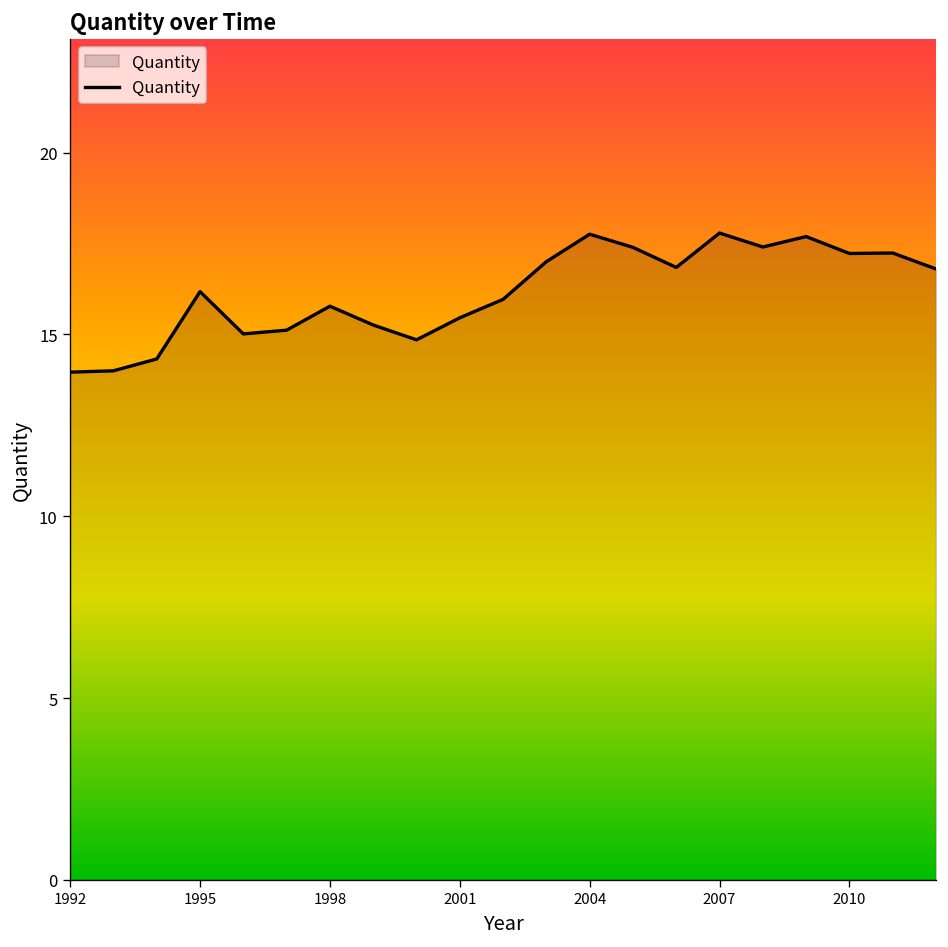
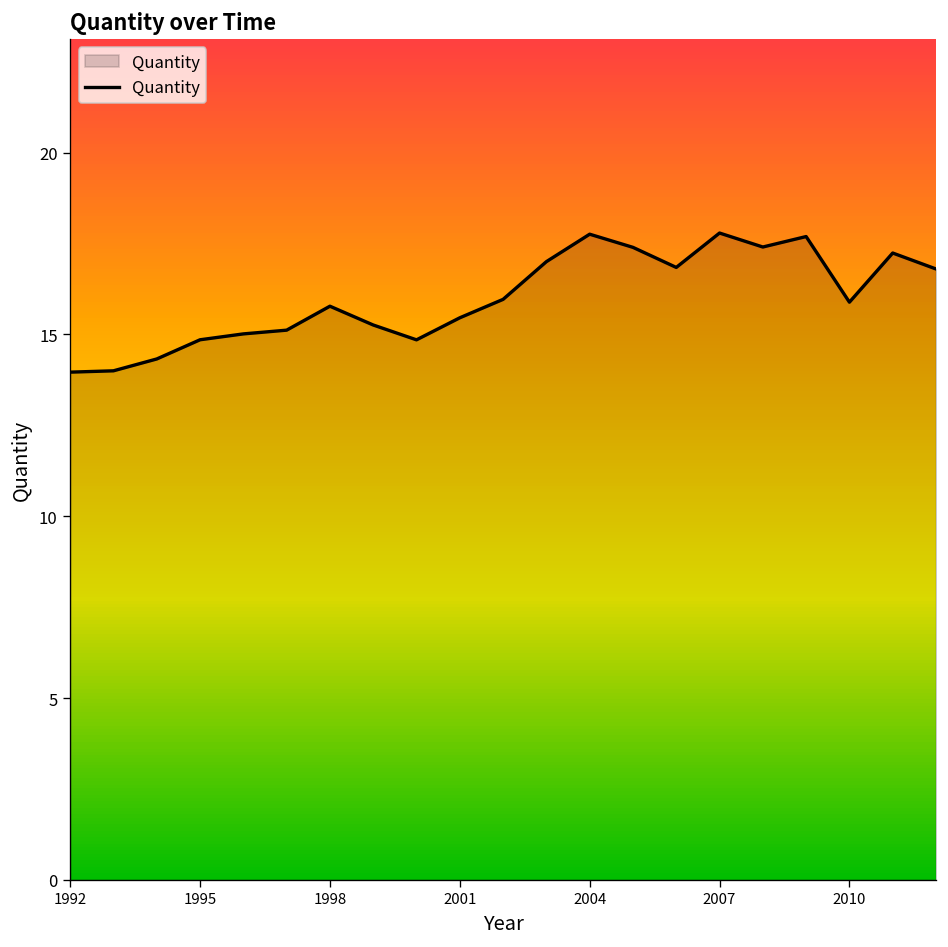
1995: 16.2 -> 14.9
2010: 17.2 -> 15.9
